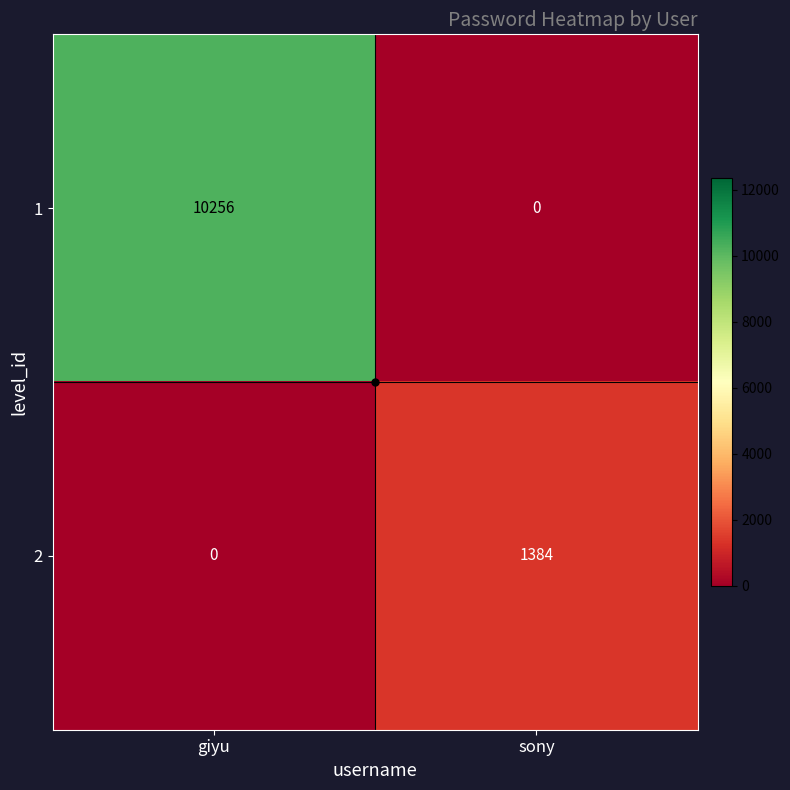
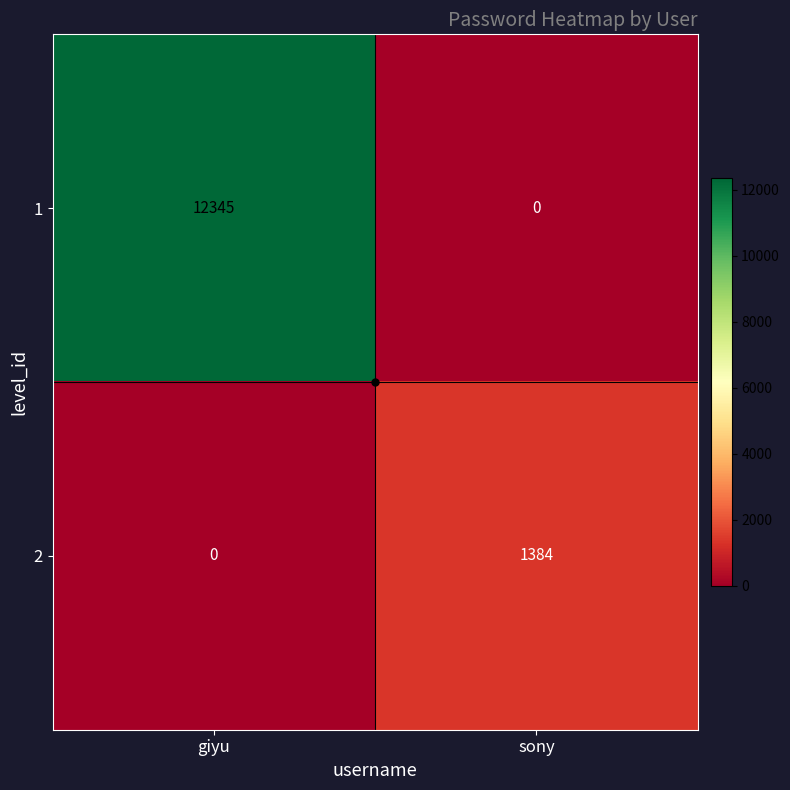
1, giyu: 10256 -> 12345
